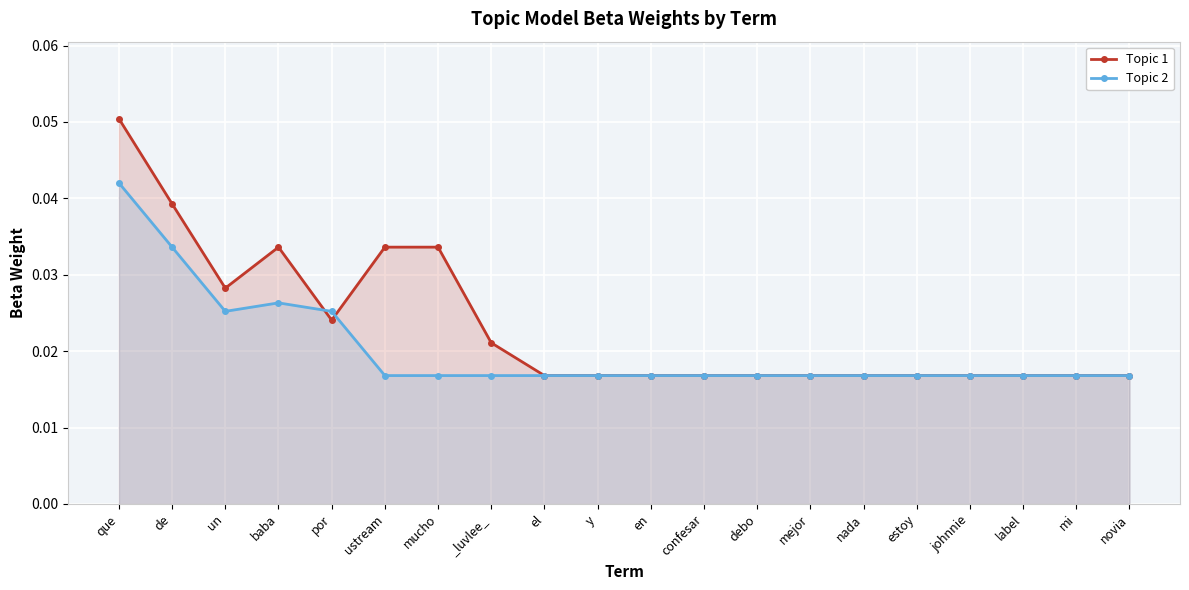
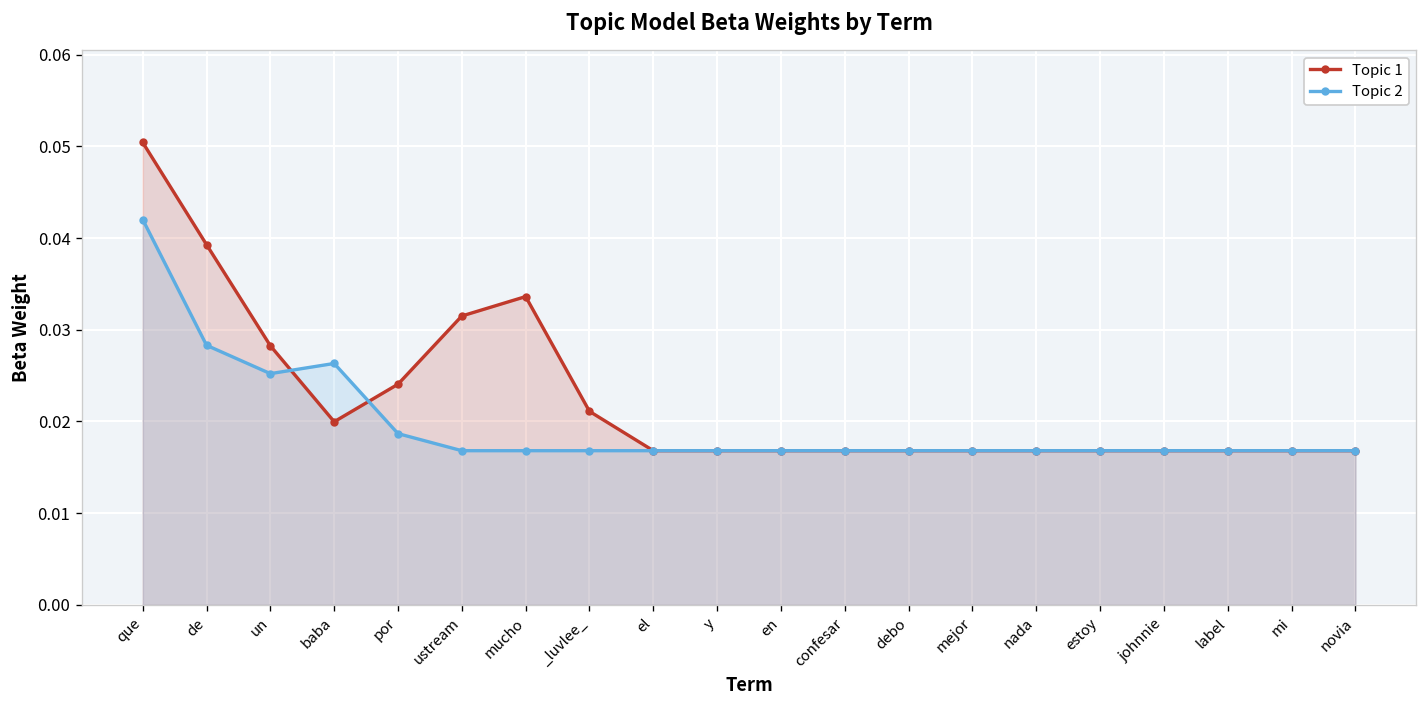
Topic 2, de: 0.034 -> 0.028
Topic 1, baba: 0.034 -> 0.020
Topic 2, por: 0.025 -> 0.019
Topic 1, ustream: 0.034 -> 0.031
